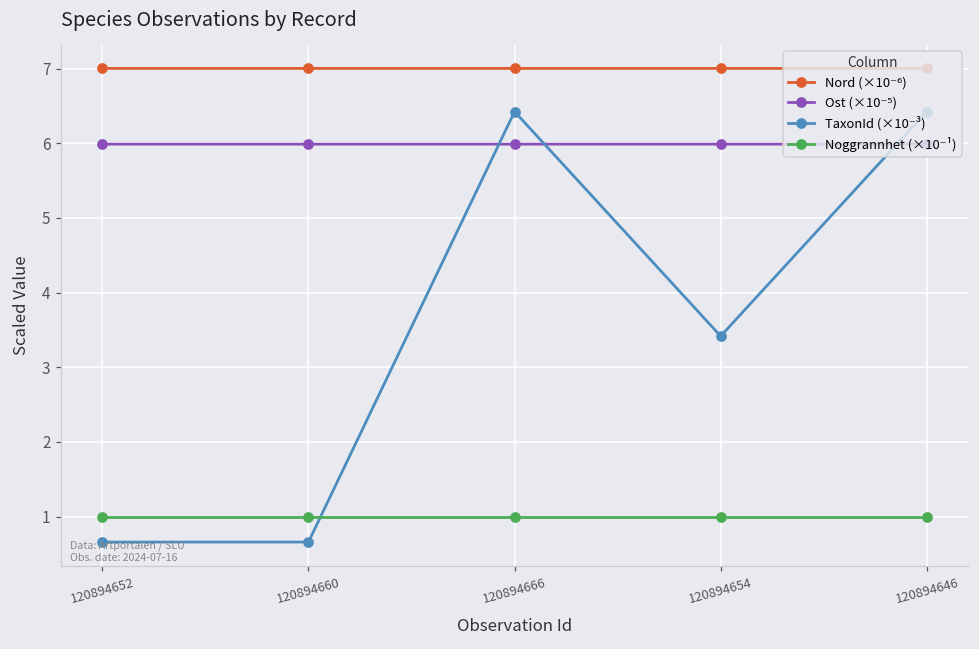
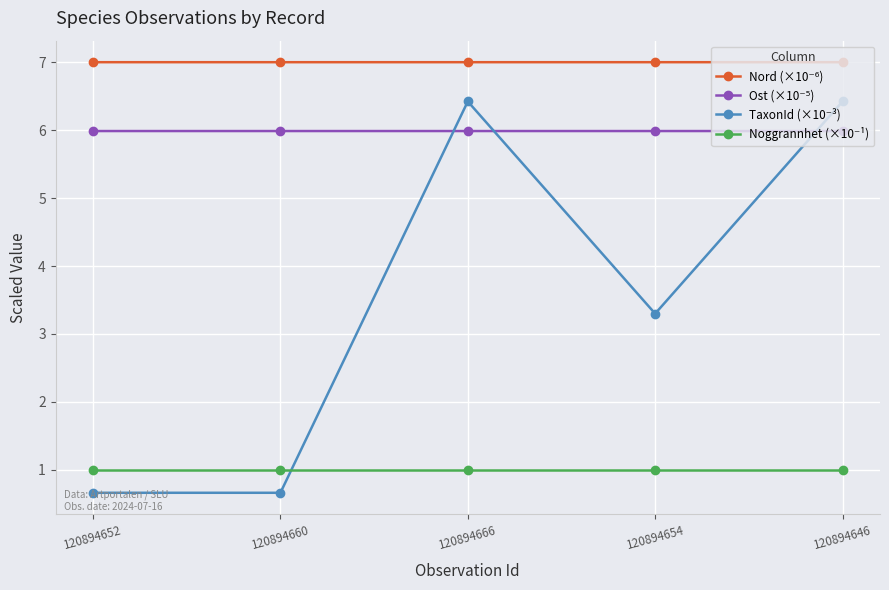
TaxonId (×10⁻³), 120894654: 3.4 -> 3.3
